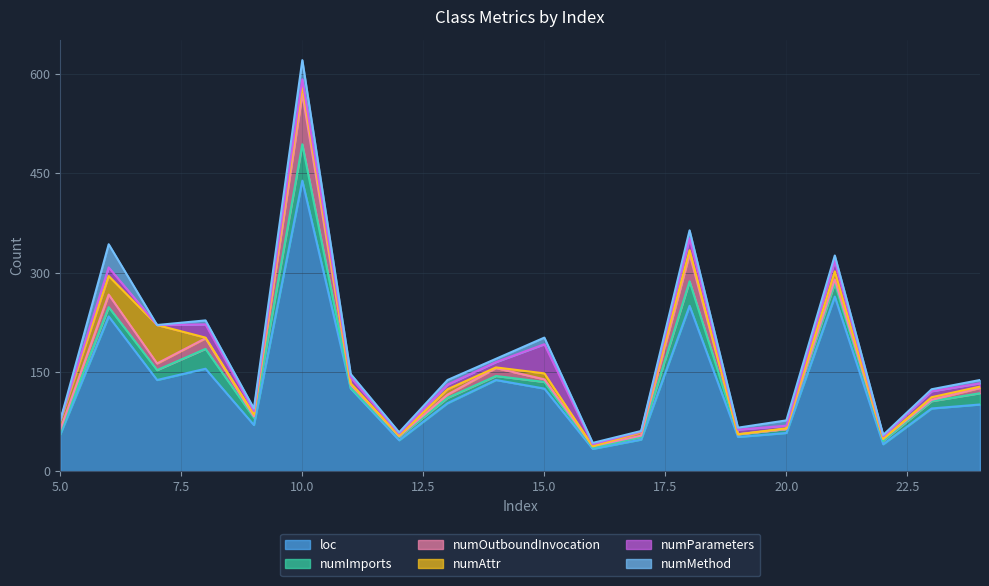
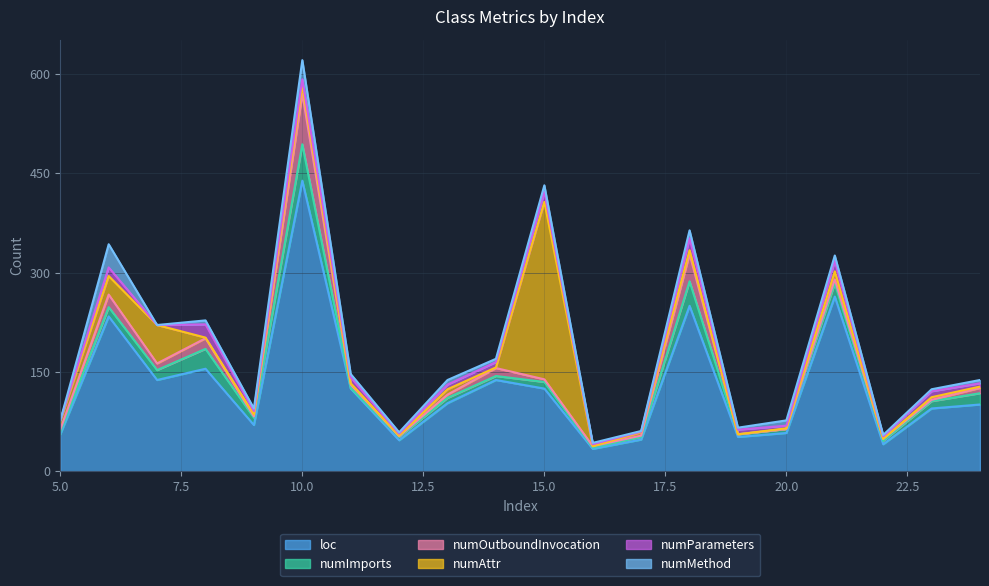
numAttr, 15.0: 10 -> 270
numParameters, 15.0: 40 -> 20
